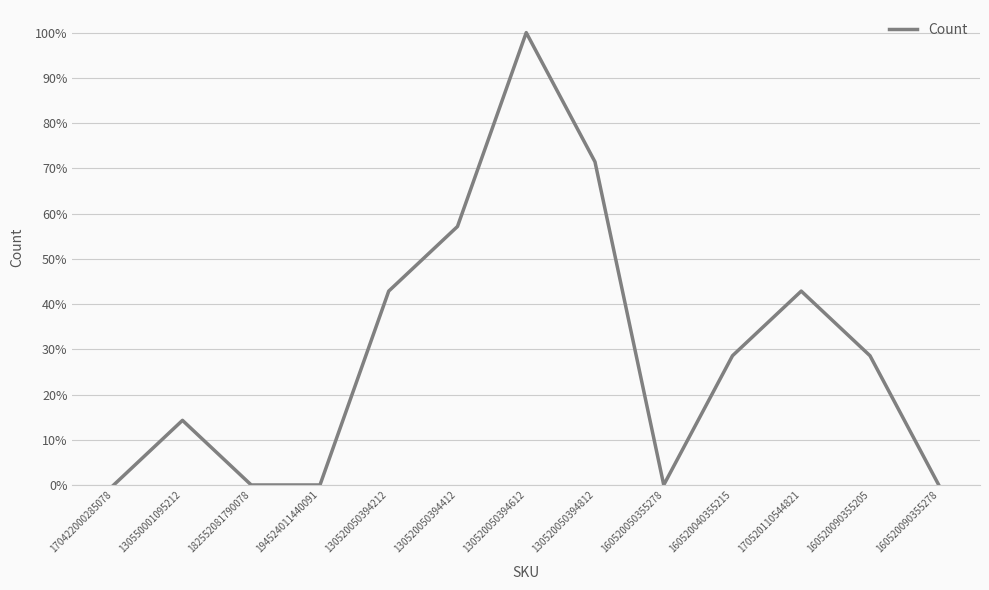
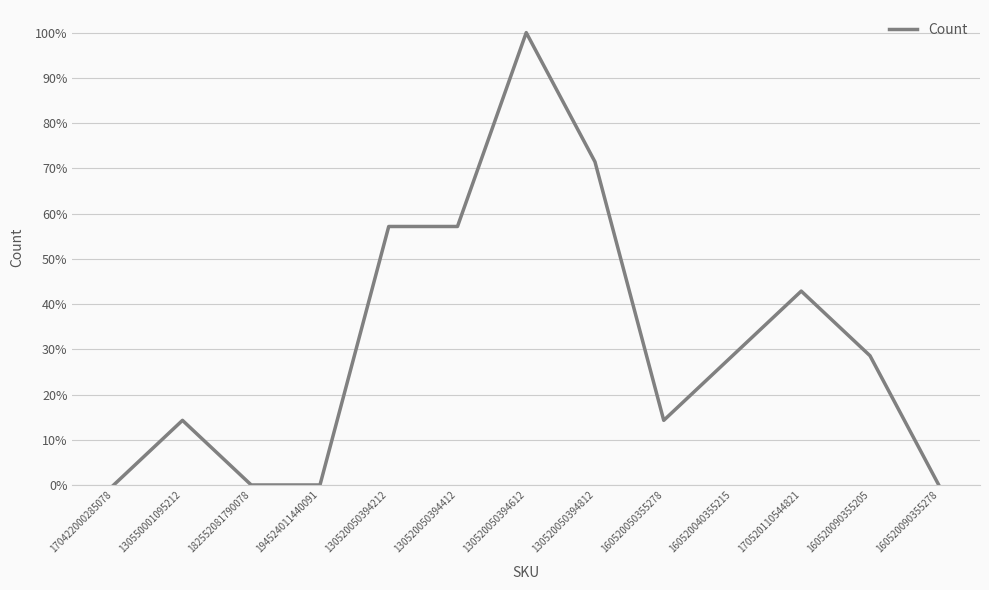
130520050394212: 43% -> 57%
160520050355278: 0% -> 14%
